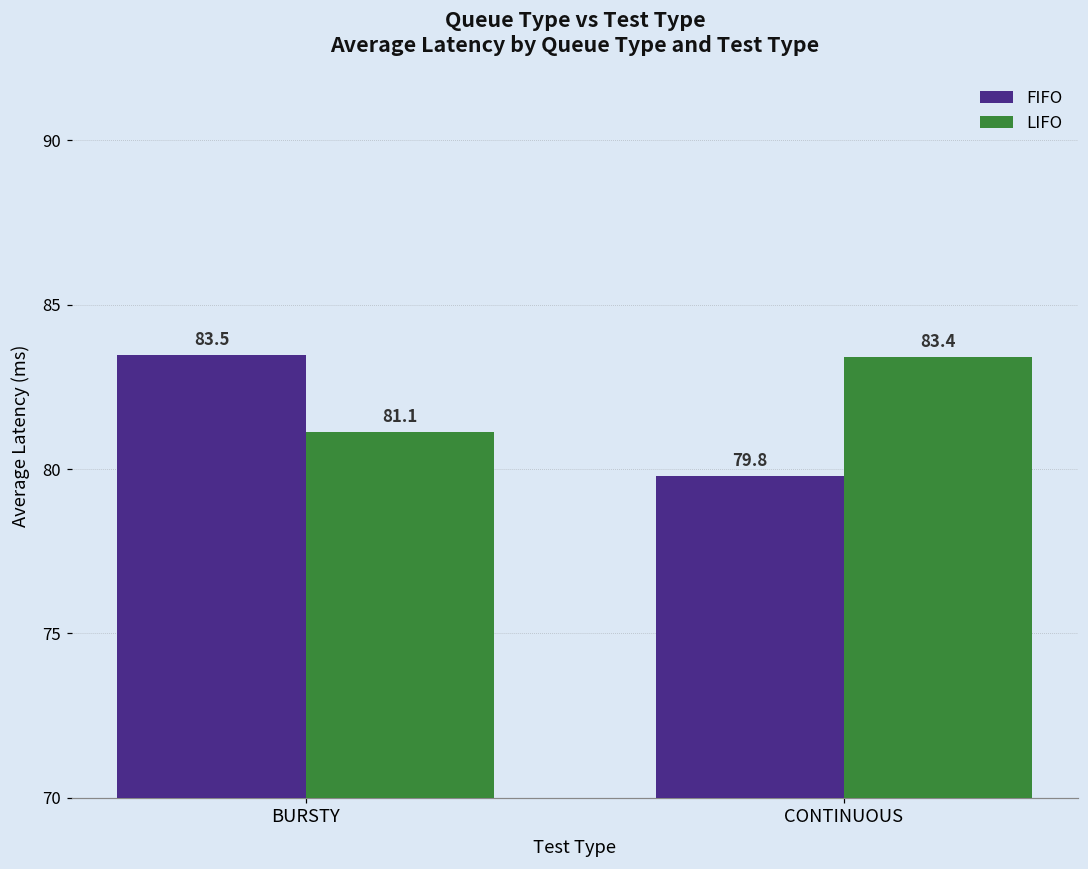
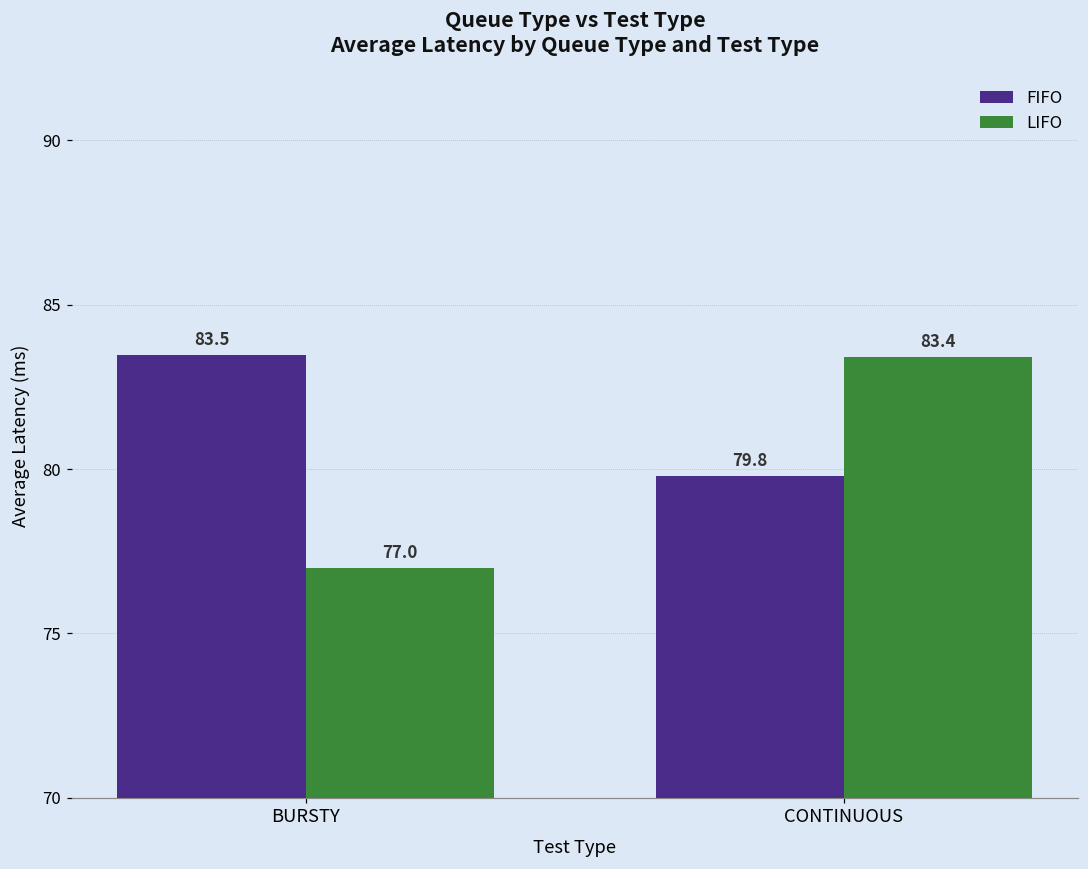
LIFO, BURSTY: 81.1 -> 77.0
